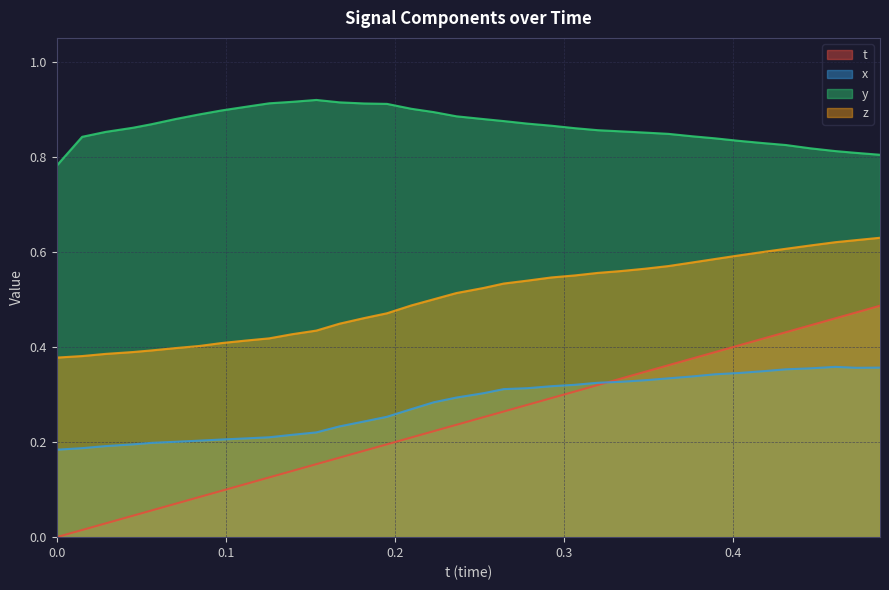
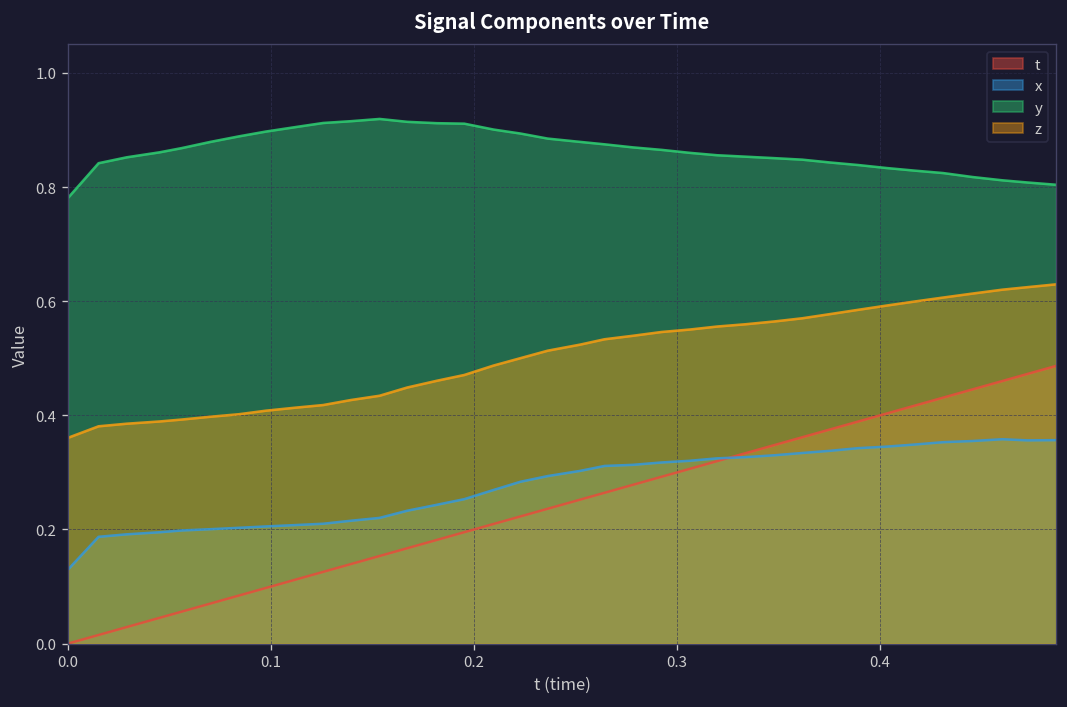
x, 0.0: 0.18 -> 0.13
z, 0.0: 0.38 -> 0.36
